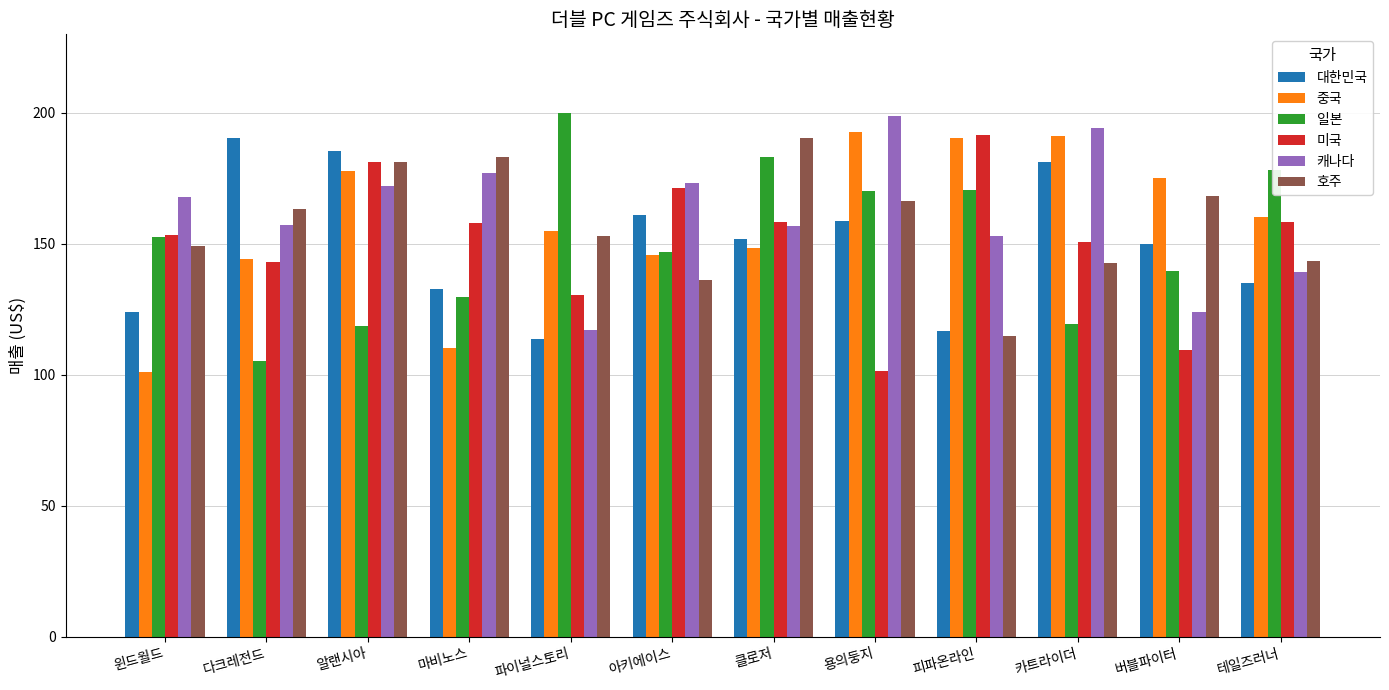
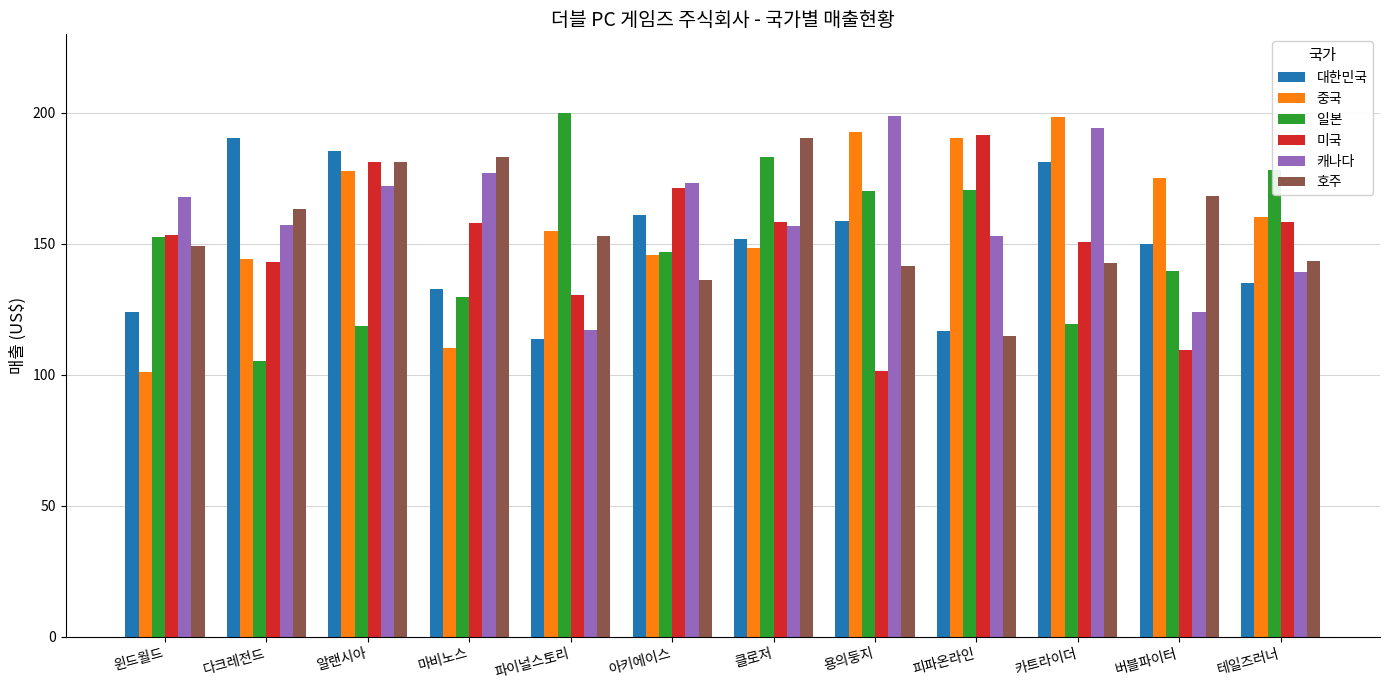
호주, 용의둥지: 167 -> 141
중국, 카트라이더: 191 -> 198
